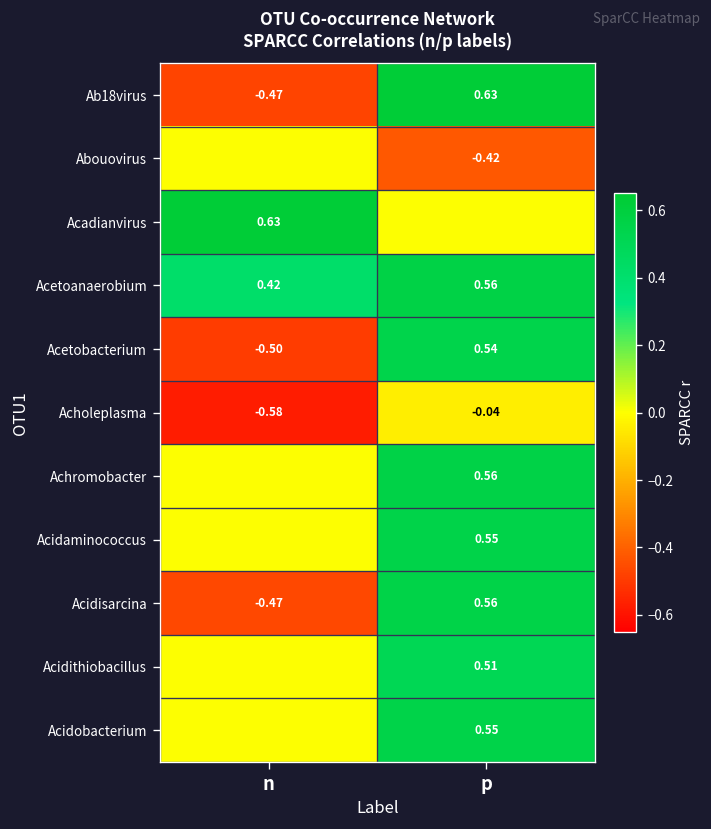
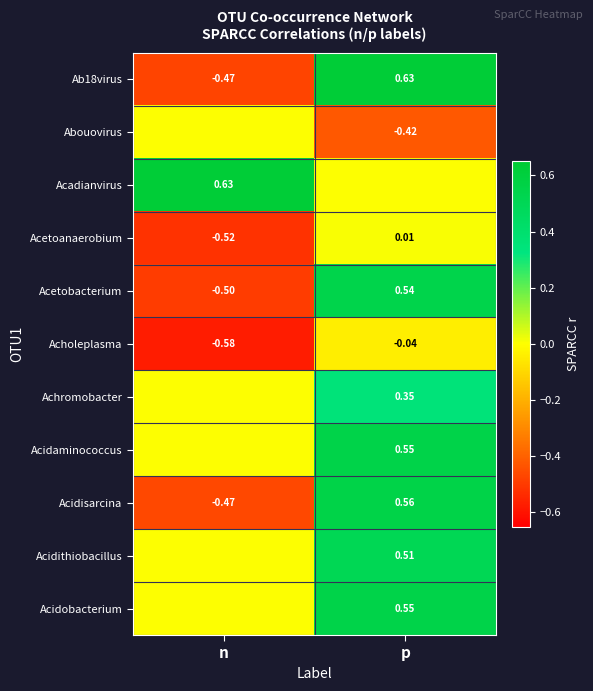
Acetoanaerobium, n: 0.42 -> -0.52
Acetoanaerobium, p: 0.56 -> 0.01
Achromobacter, p: 0.56 -> 0.35
